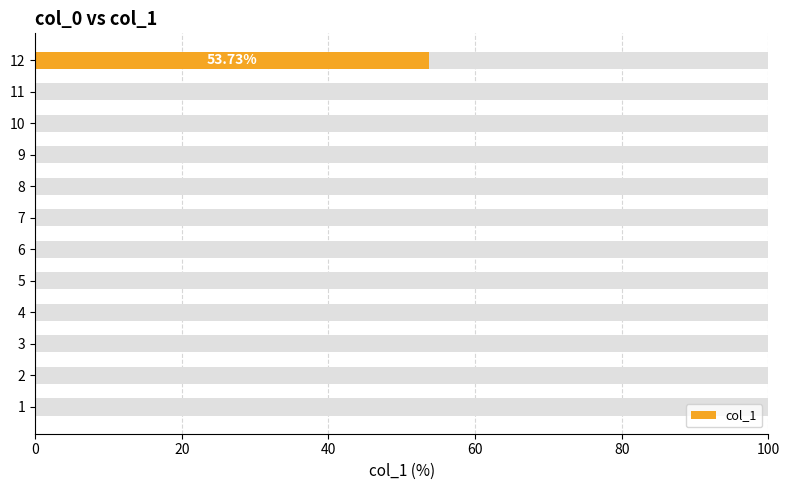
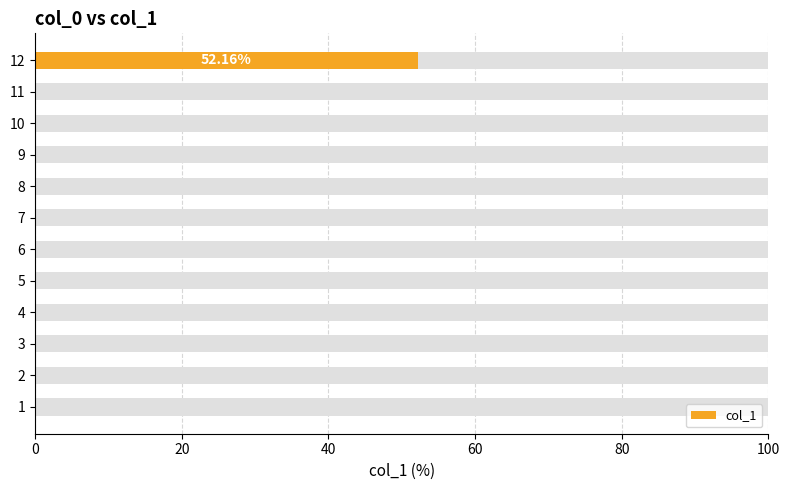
col_1, 12: 53.73% -> 52.16%
